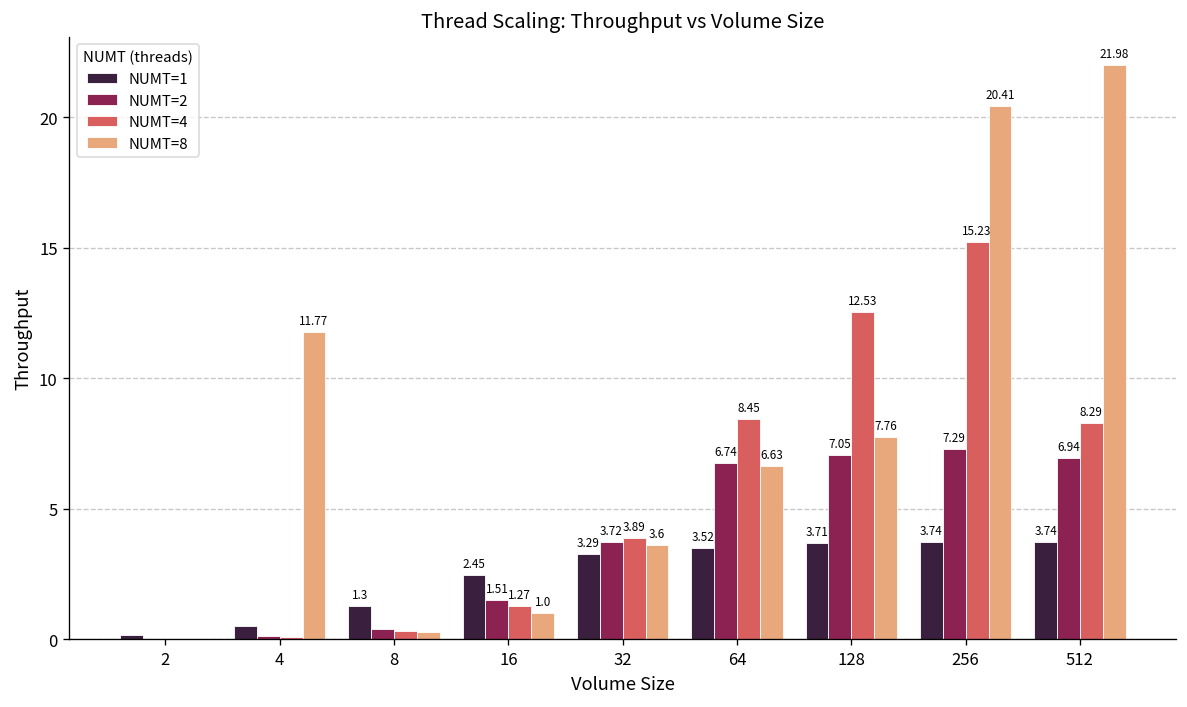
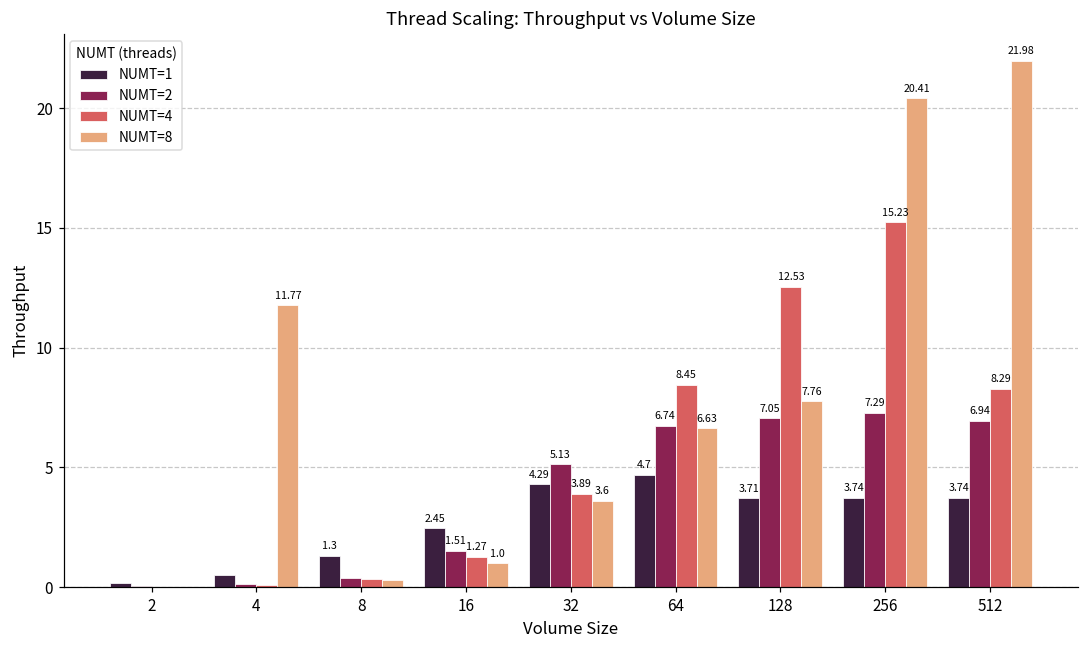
NUMT=1, 32: 3.29 -> 4.29
NUMT=2, 32: 3.72 -> 5.13
NUMT=1, 64: 3.52 -> 4.7
